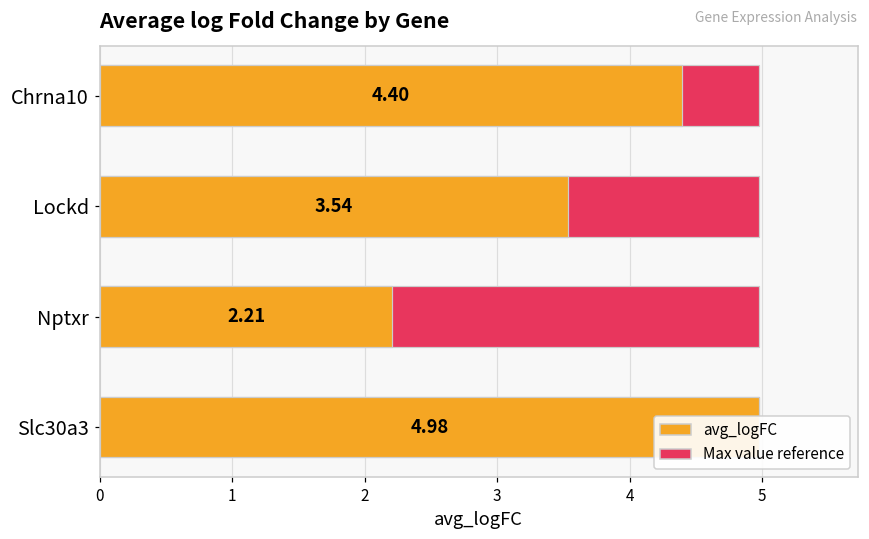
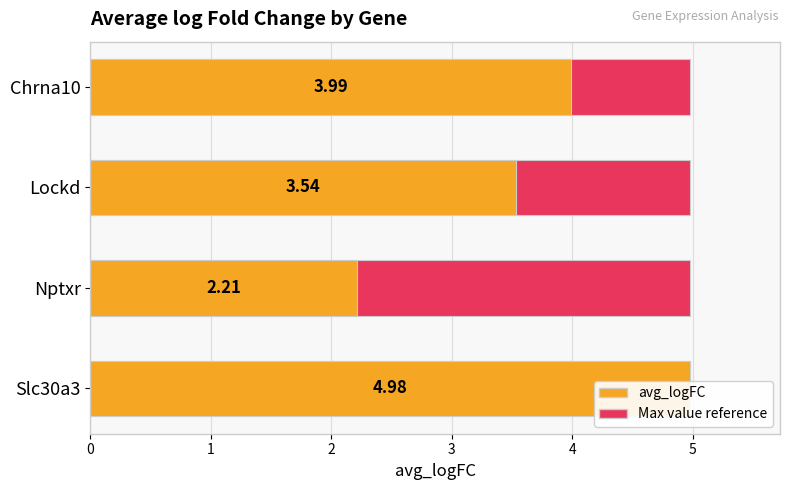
avg_logFC, Chrna10: 4.40 -> 3.99
